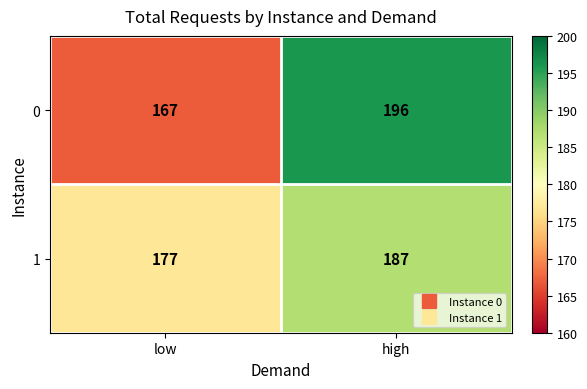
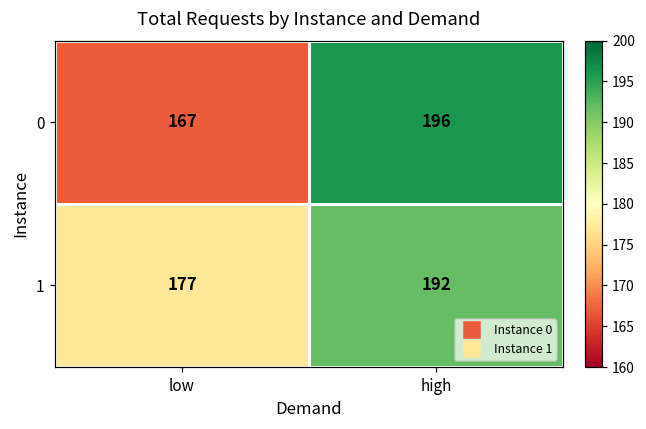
1, high: 187 -> 192
